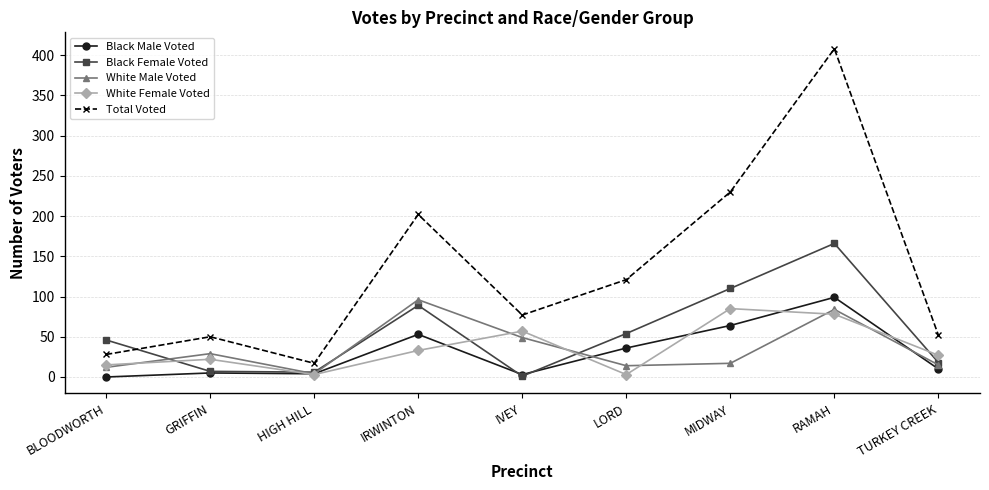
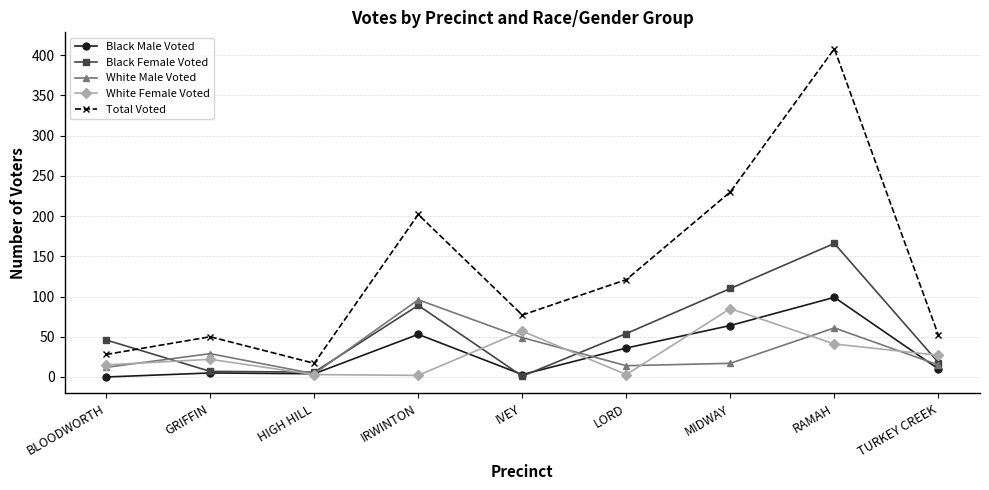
White Female Voted, IRWINTON: 30 -> 0
White Male Voted, RAMAH: 80 -> 60
White Female Voted, RAMAH: 80 -> 40
